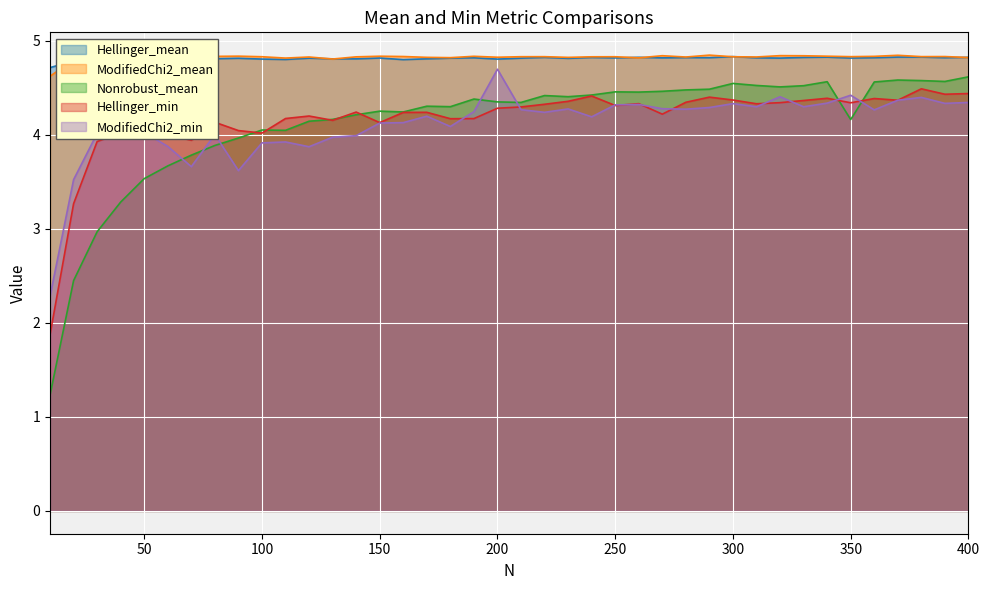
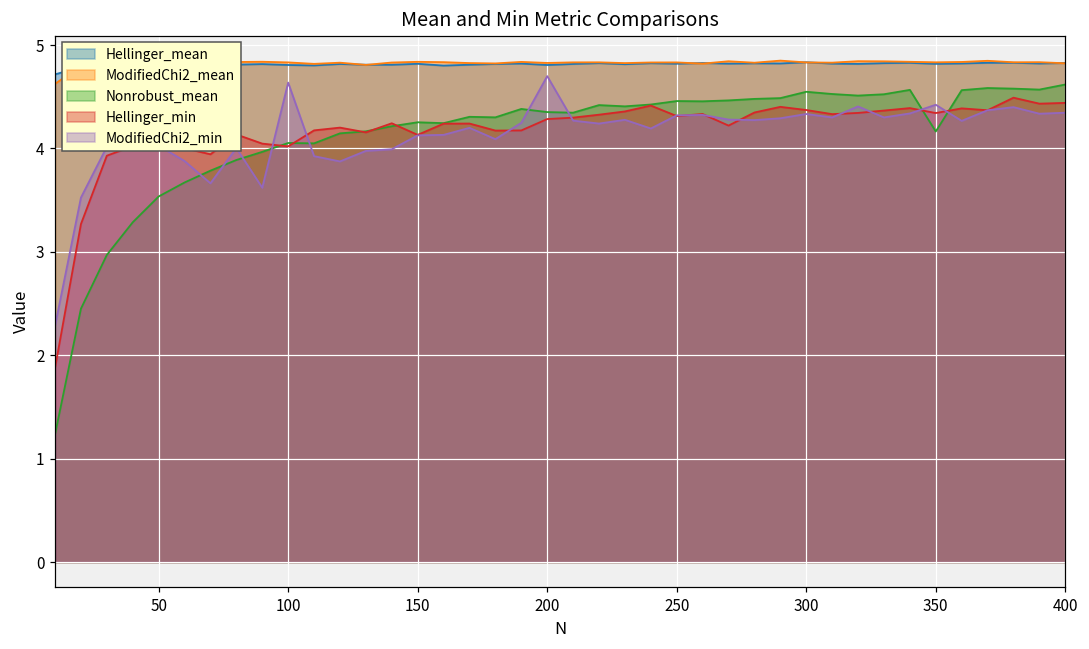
ModifiedChi2_min, 100: 3.9 -> 4.6
